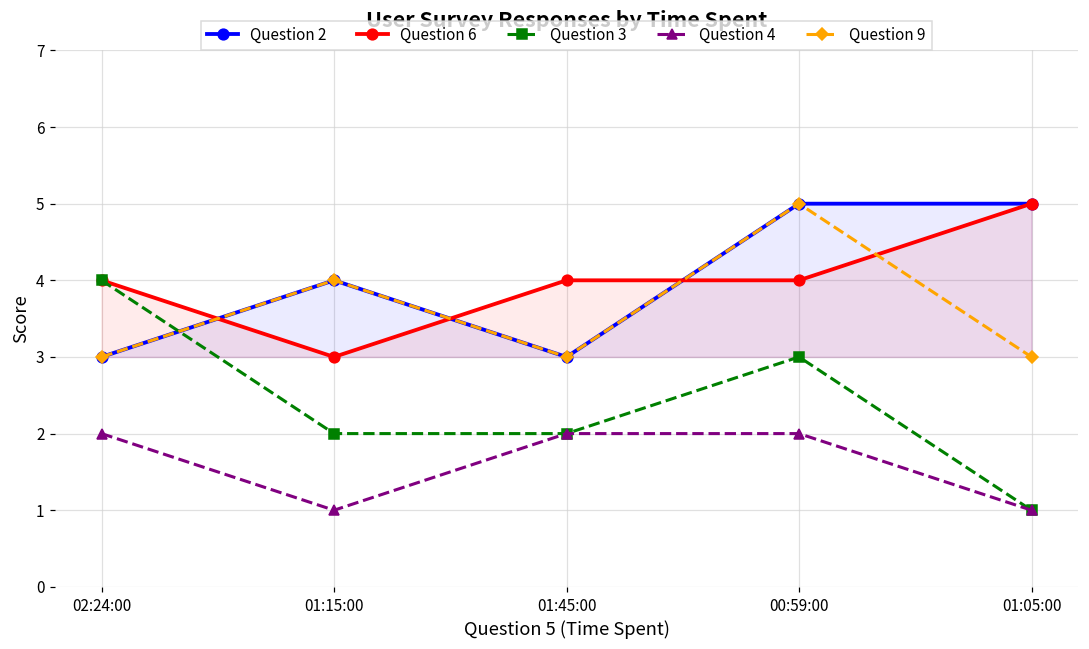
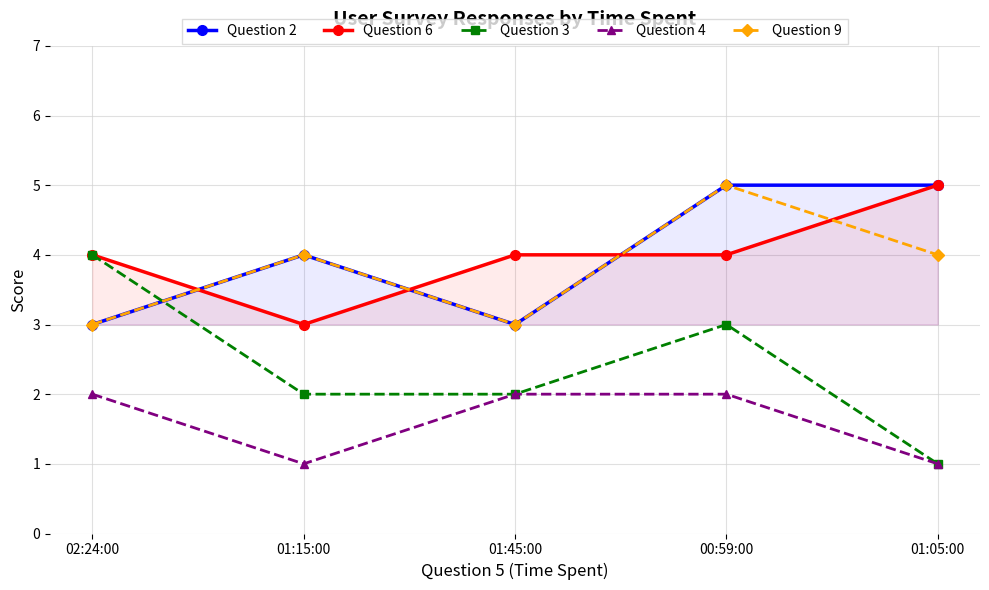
Question 9, 01:05:00: 3 -> 4
